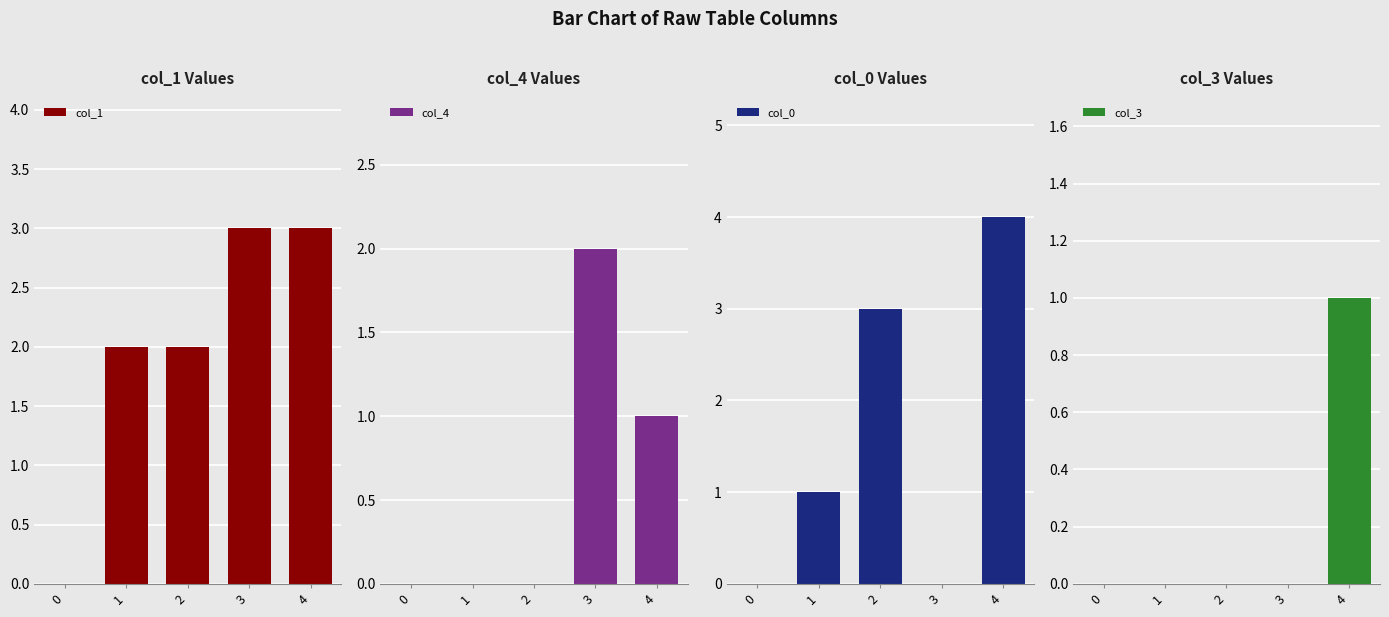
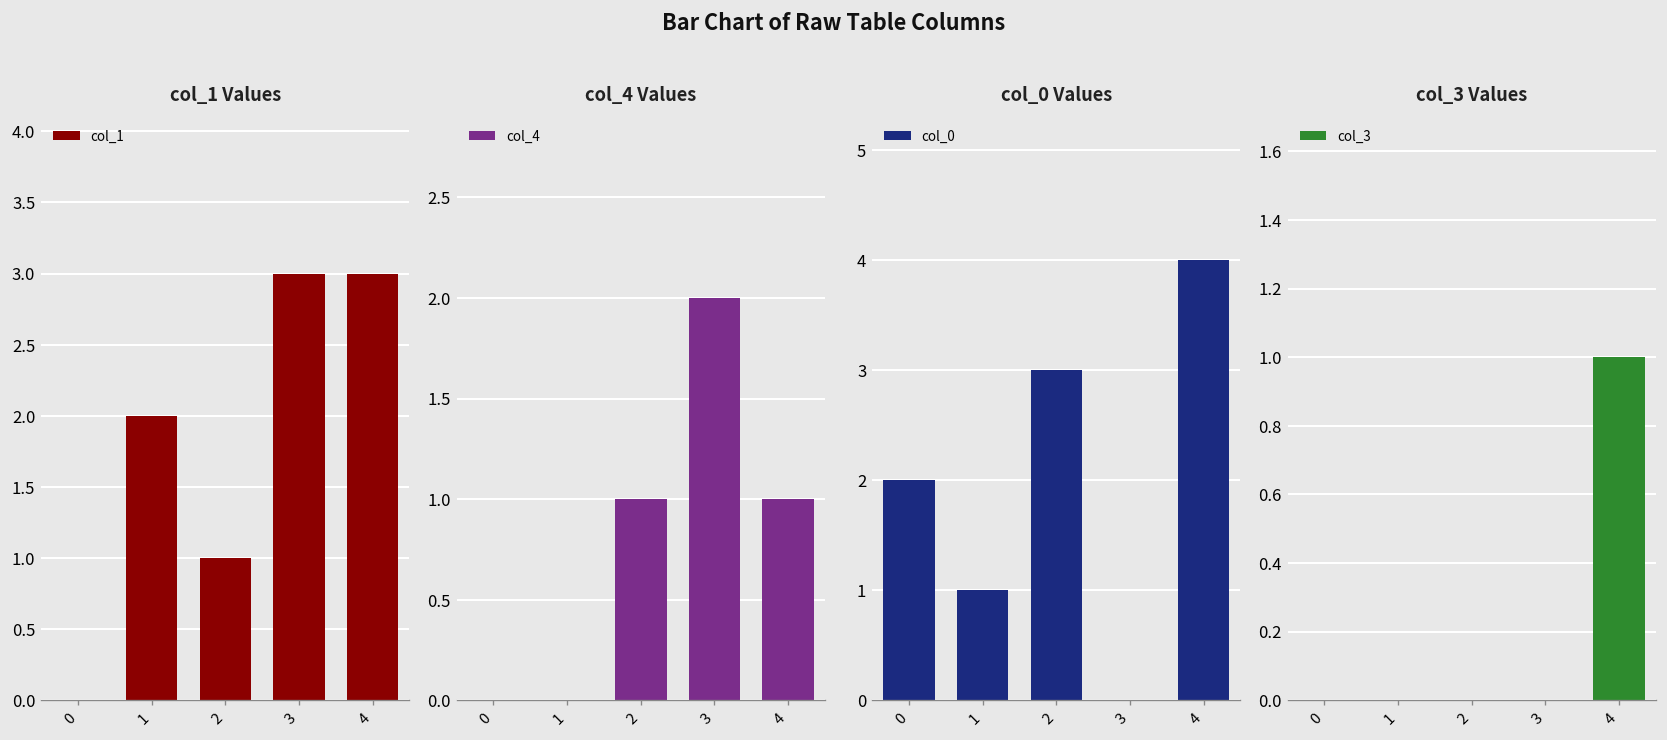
col_1 Values, 2: 2 -> 1
col_4 Values, 2: 0 -> 1
col_0 Values, 0: 0 -> 2
